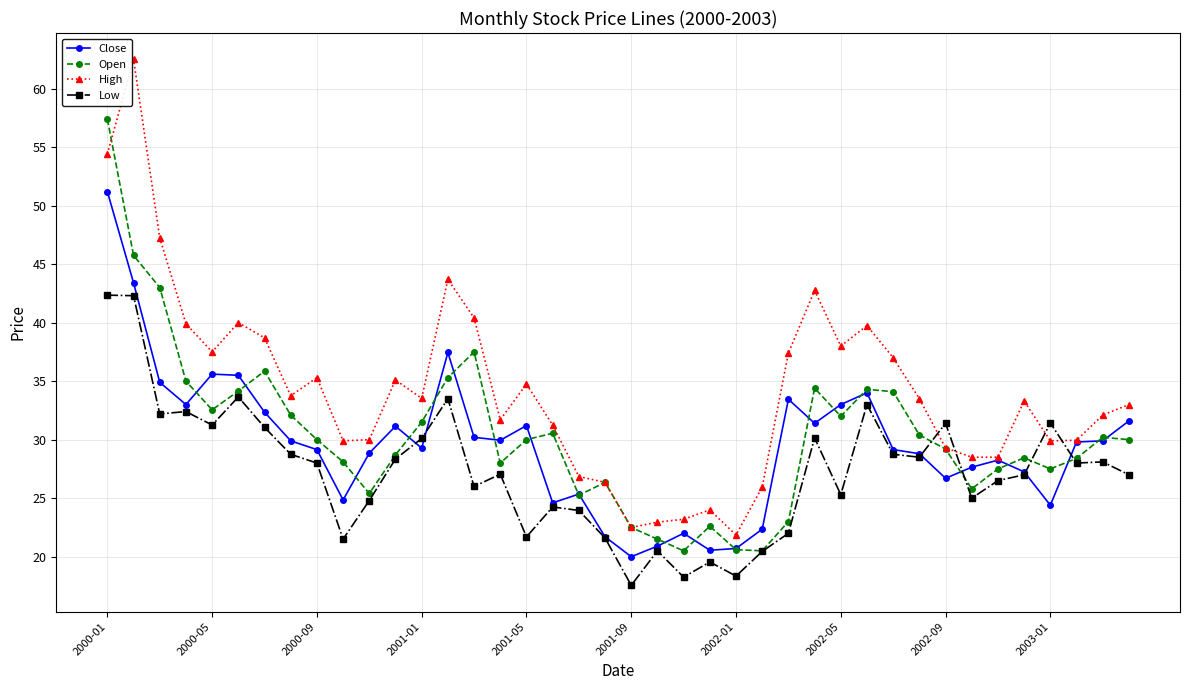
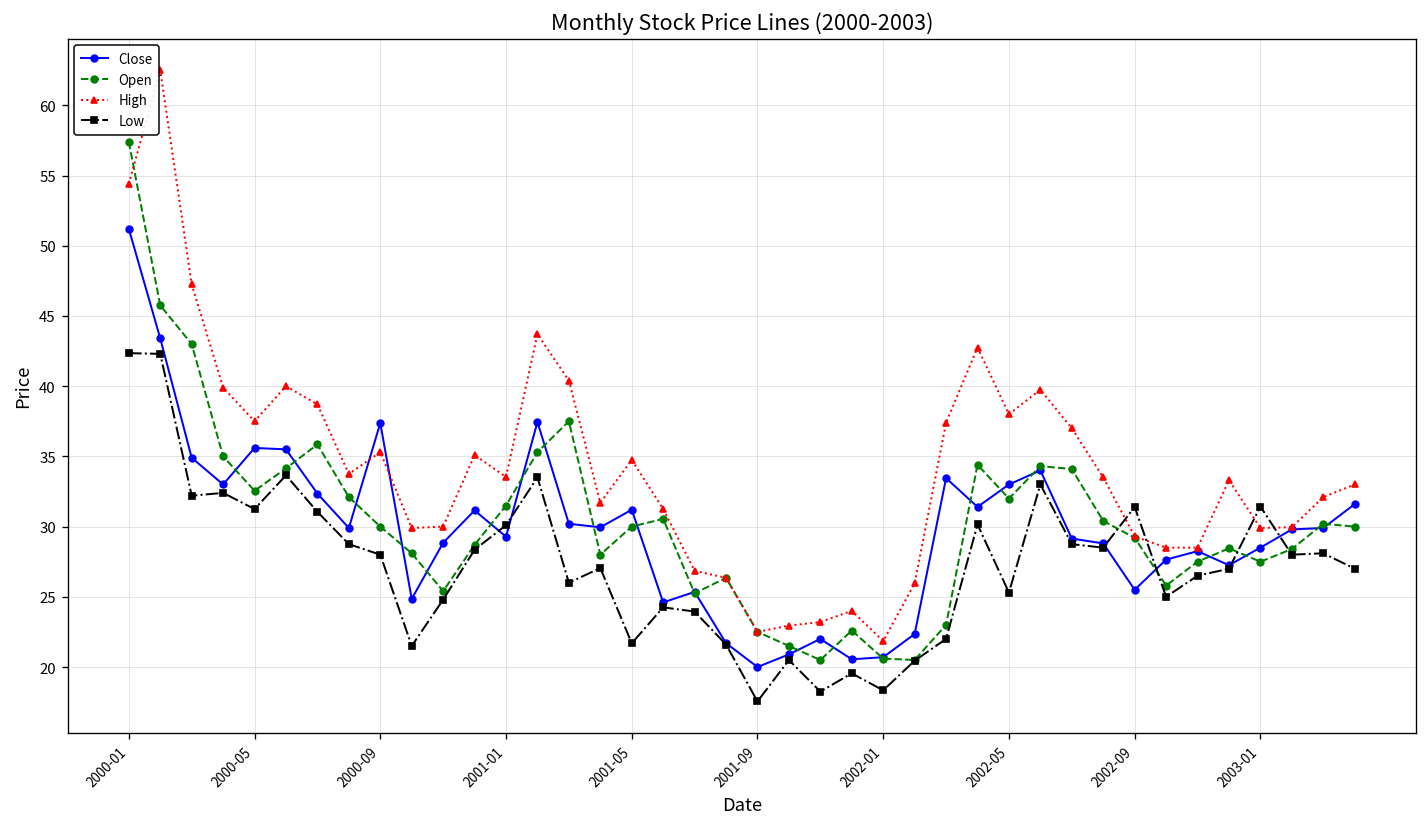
Close, 2000-09: 29.2 -> 37.4
Close, 2002-09: 26.7 -> 25.5
Close, 2003-01: 24.4 -> 28.5
